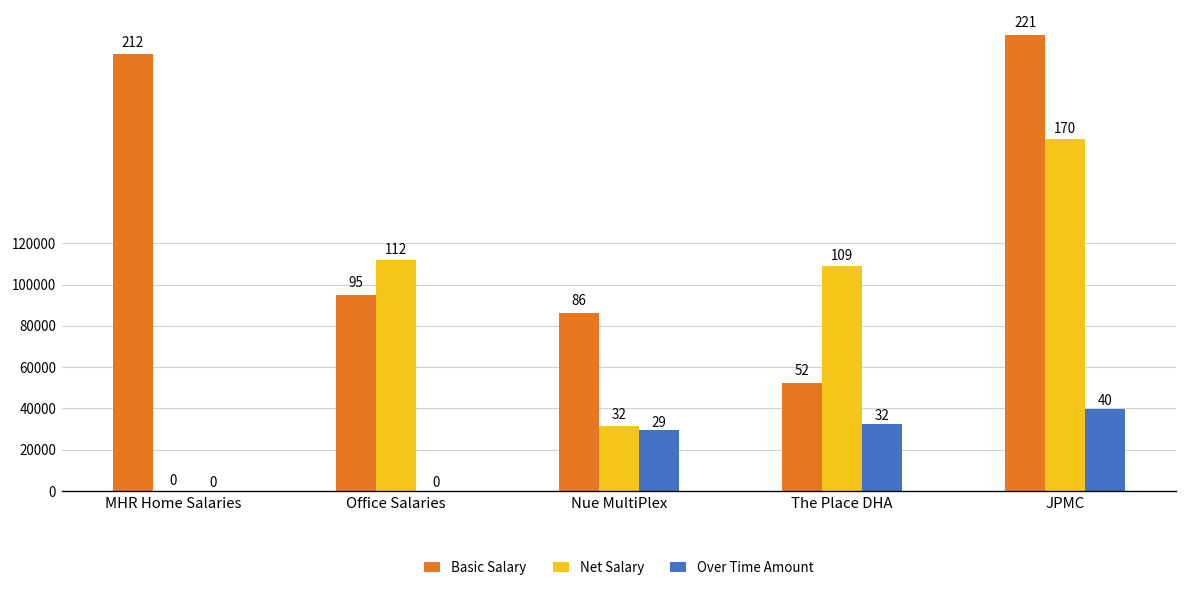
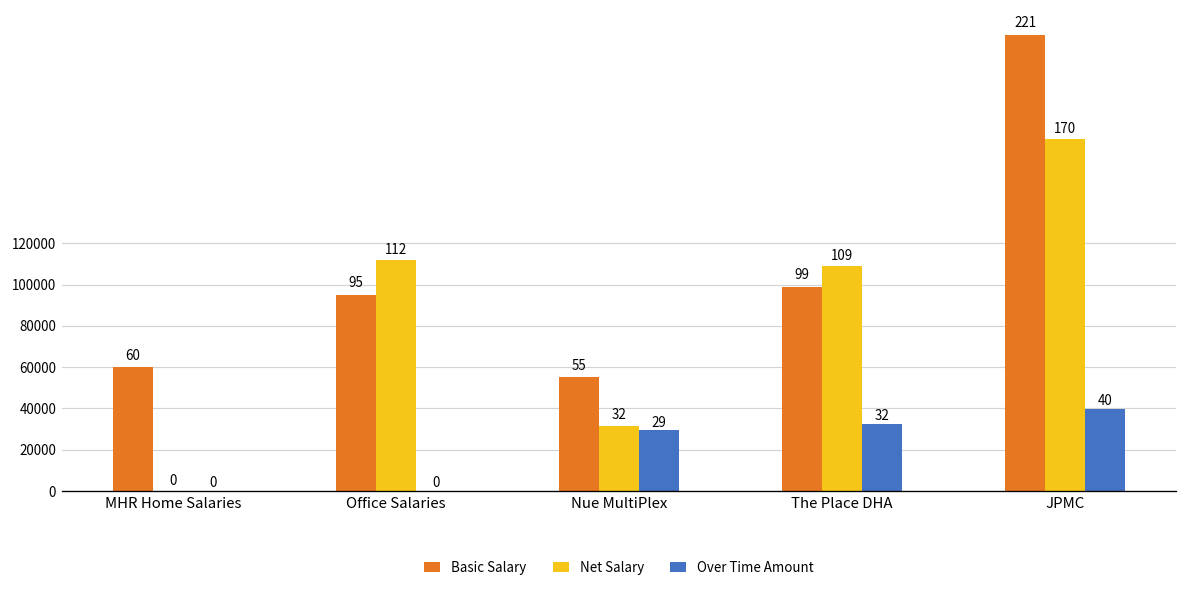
Basic Salary, MHR Home Salaries: 212 -> 60
Basic Salary, Nue MultiPlex: 86 -> 55
Basic Salary, The Place DHA: 52 -> 99
